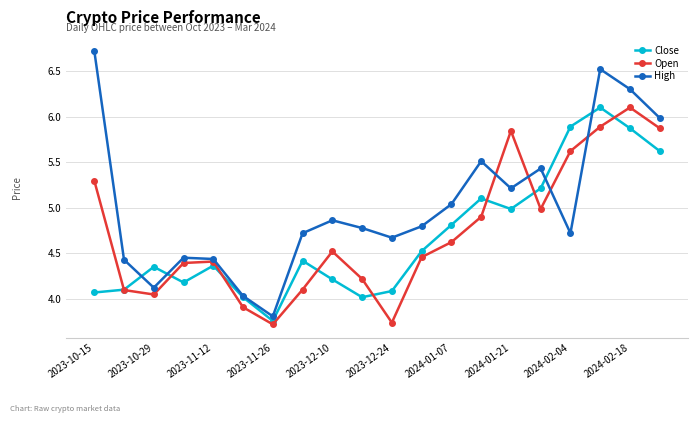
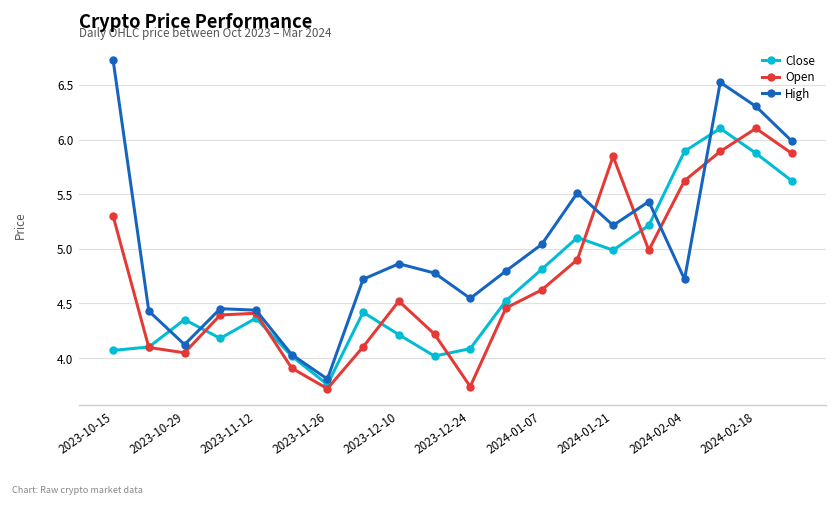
High, 2023-12-24: 4.7 -> 4.5
